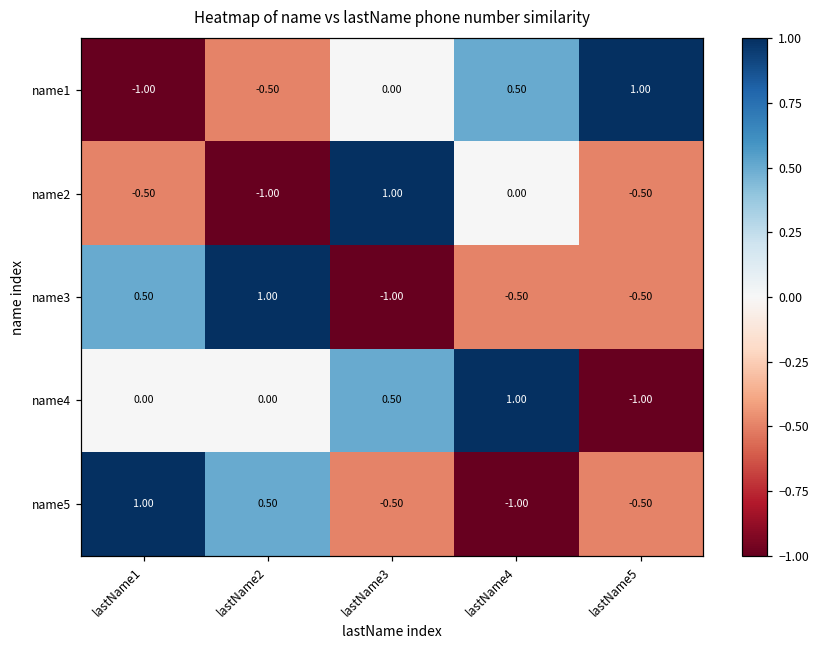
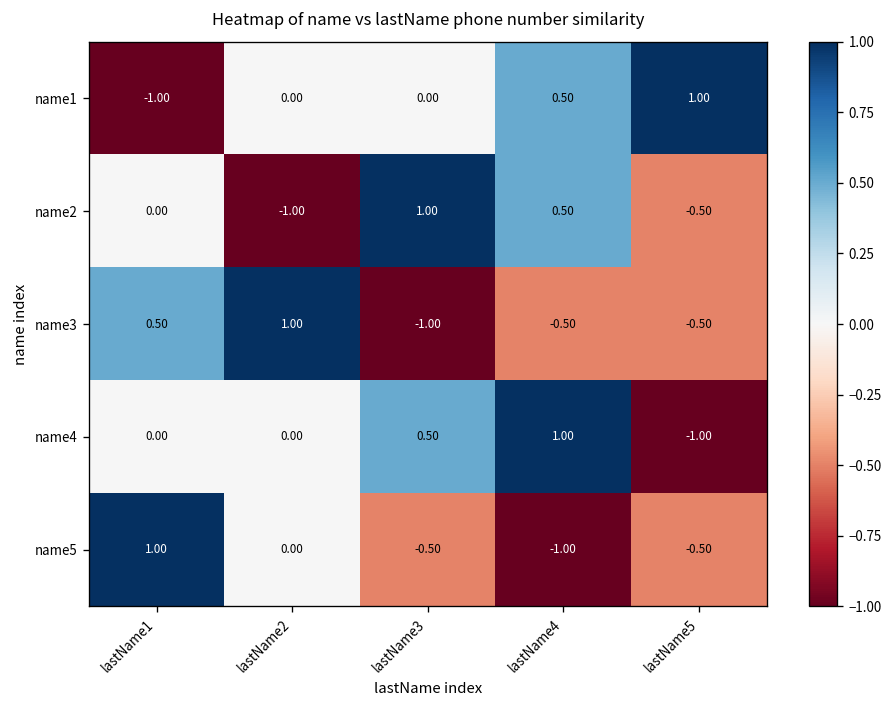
name1, lastName2: -0.50 -> 0.00
name2, lastName1: -0.50 -> 0.00
name2, lastName4: 0.00 -> 0.50
name5, lastName2: 0.50 -> 0.00
